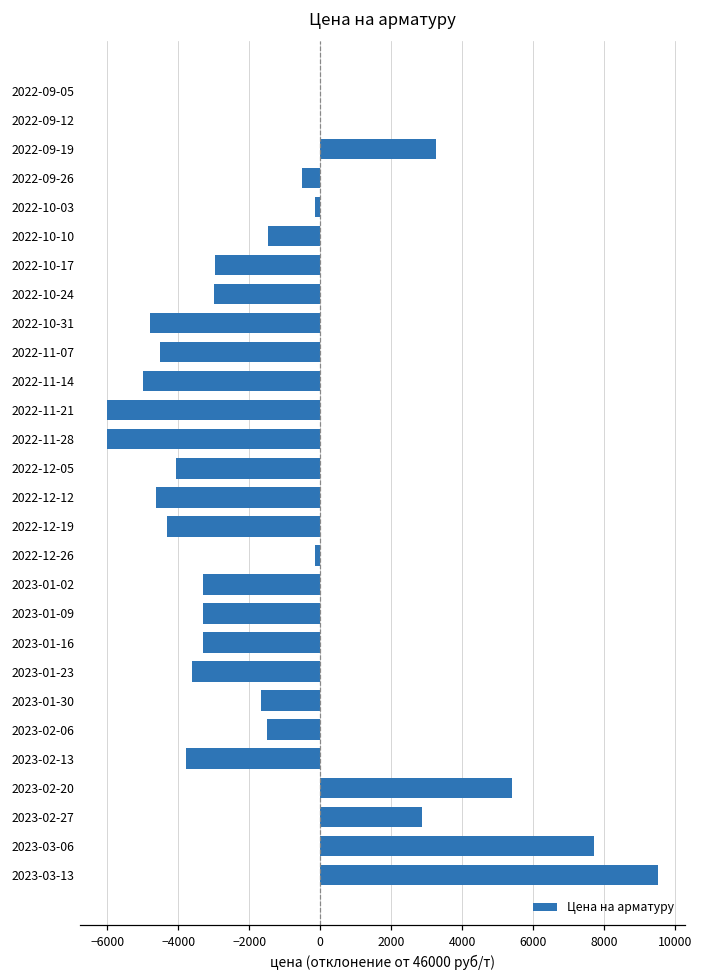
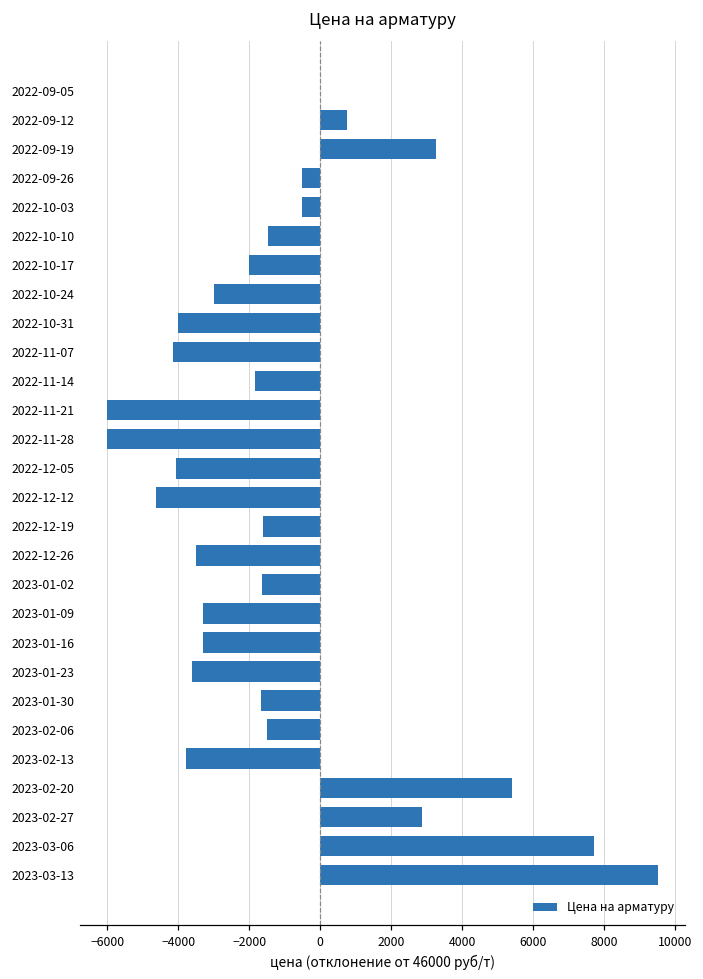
2022-09-12: 0 -> 800
2022-10-03: -100 -> -500
2022-10-17: -3000 -> -2000
2022-10-31: -4800 -> -4000
2022-11-07: -4500 -> -4100
2022-11-14: -5000 -> -1800
2022-12-19: -4300 -> -1600
2022-12-26: -100 -> -3500
2023-01-02: -3300 -> -1600
